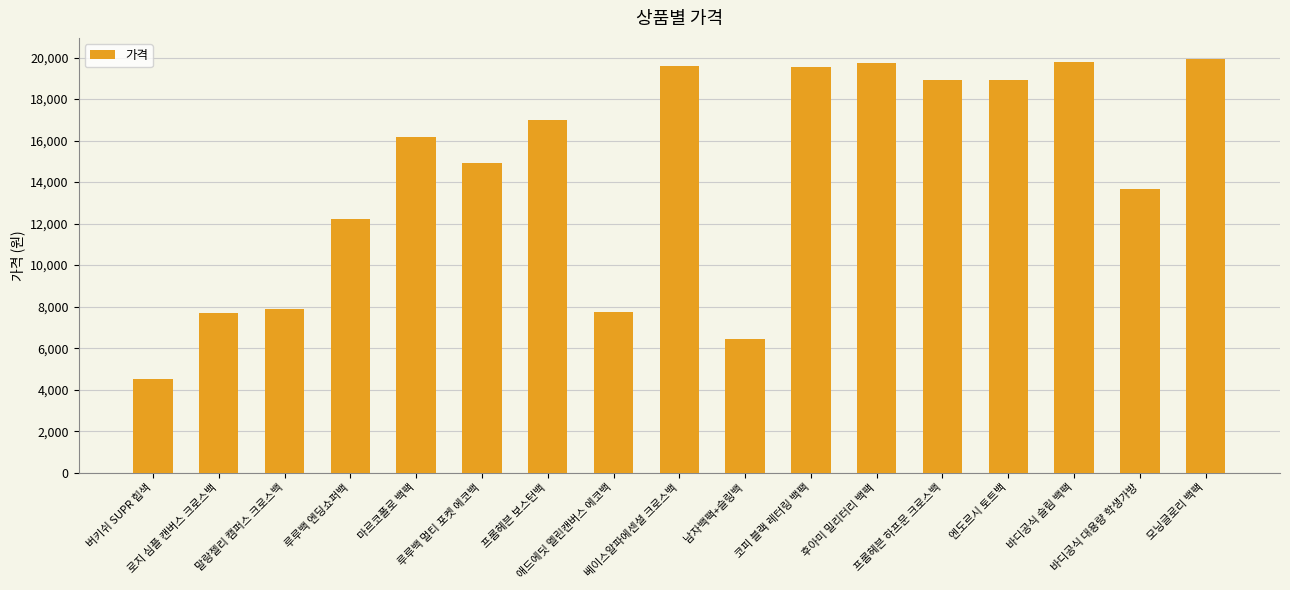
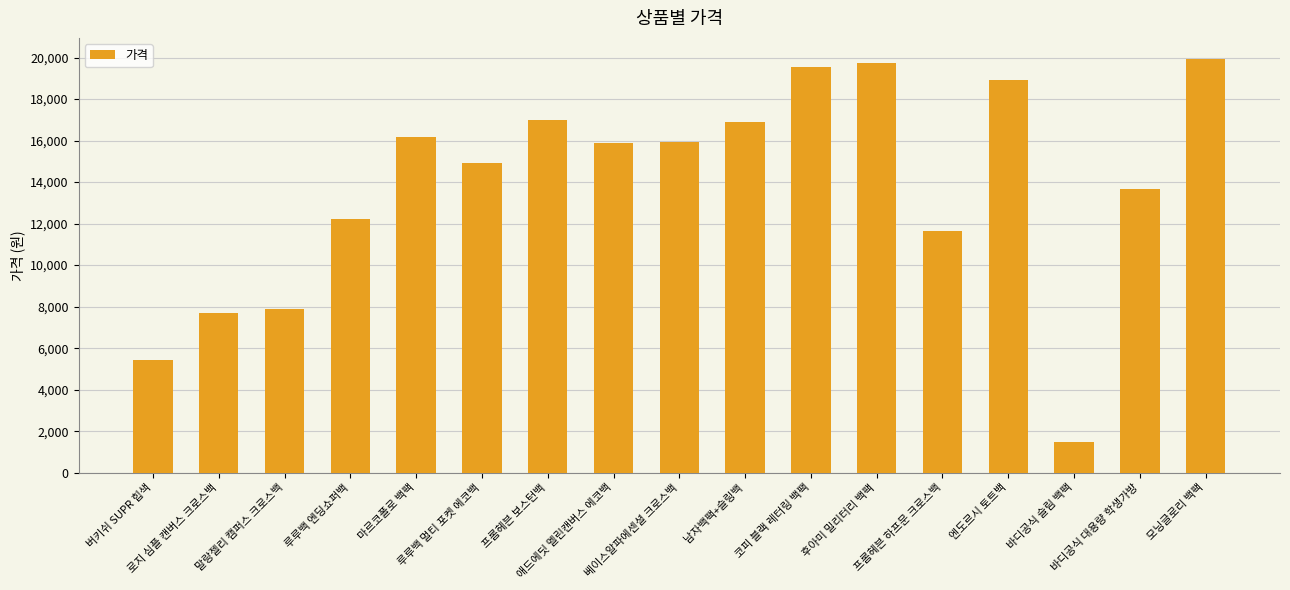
버키쉬 SUPR 힙색: 4,500 -> 5,400
애드에딧 멜린캔버스 에코백: 7,800 -> 15,900
베이스알파에센셜 크로스백: 19,600 -> 15,900
남자백팩+슬링백: 6,400 -> 16,900
프롬헤븐 하프문 크로스백: 18,900 -> 11,700
바디공식 슬림 백팩: 19,800 -> 1,500
